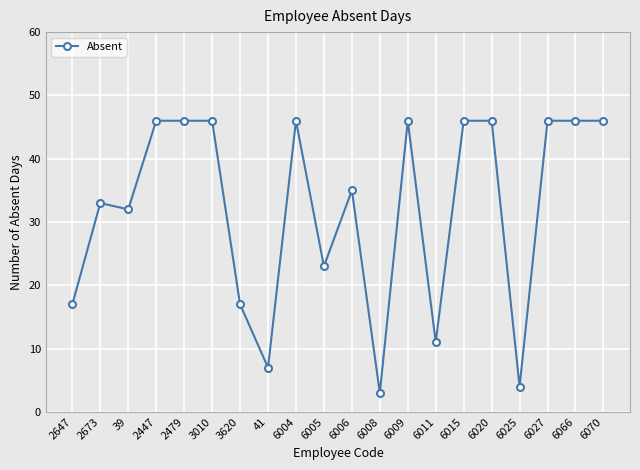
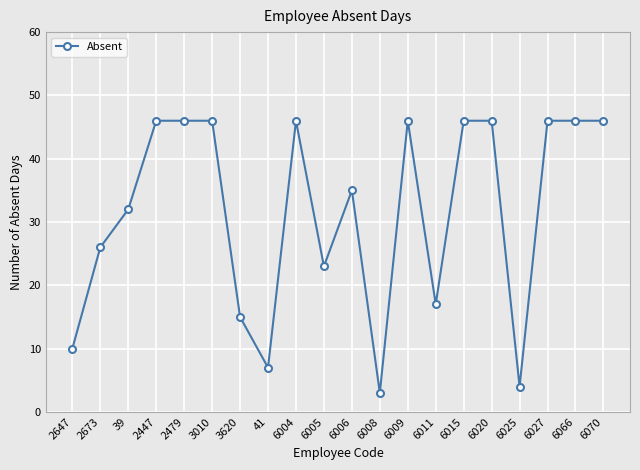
2647: 17 -> 10
2673: 33 -> 26
3620: 17 -> 15
6011: 11 -> 17
